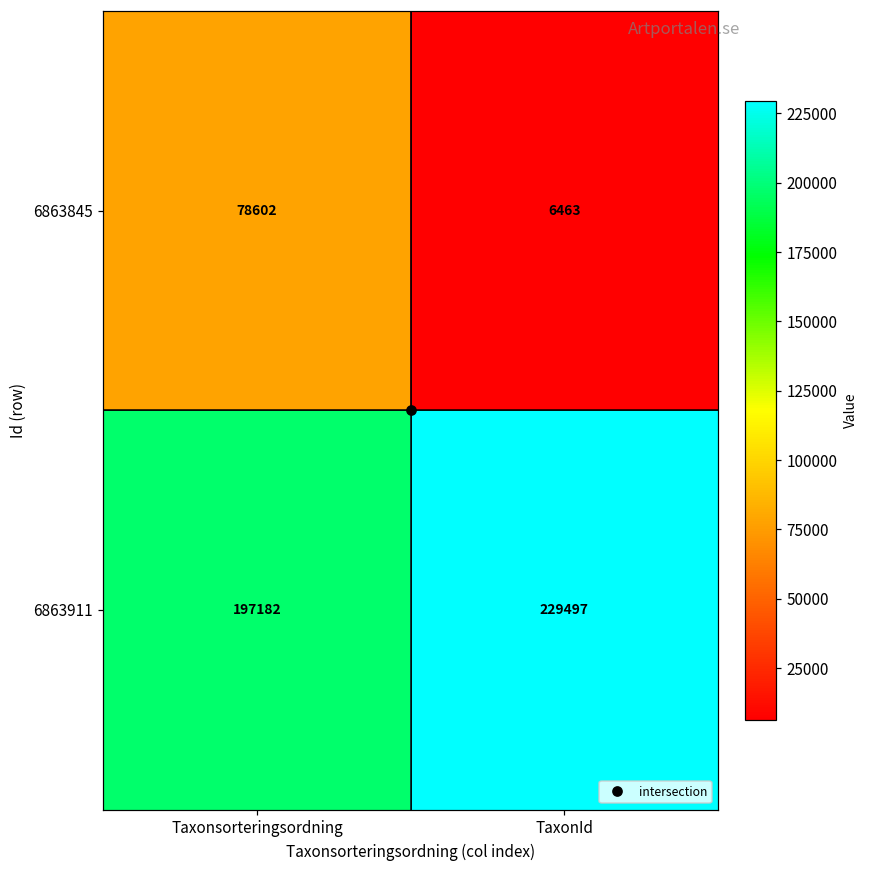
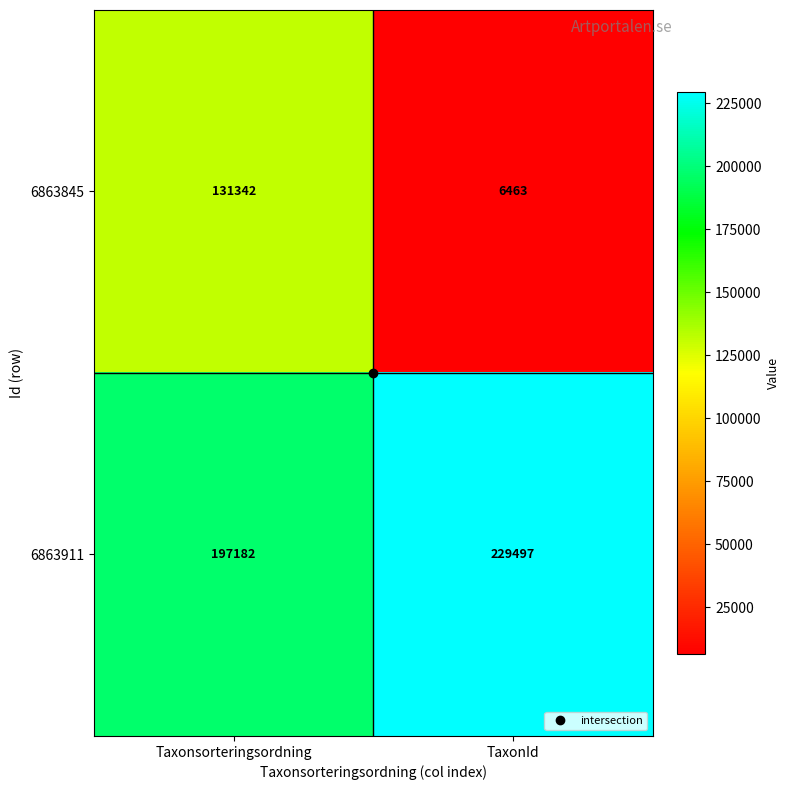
6863845, Taxonsorteringsordning: 78602 -> 131342
